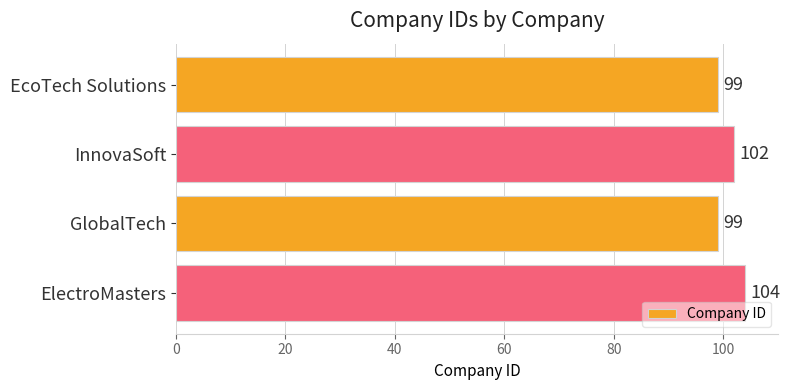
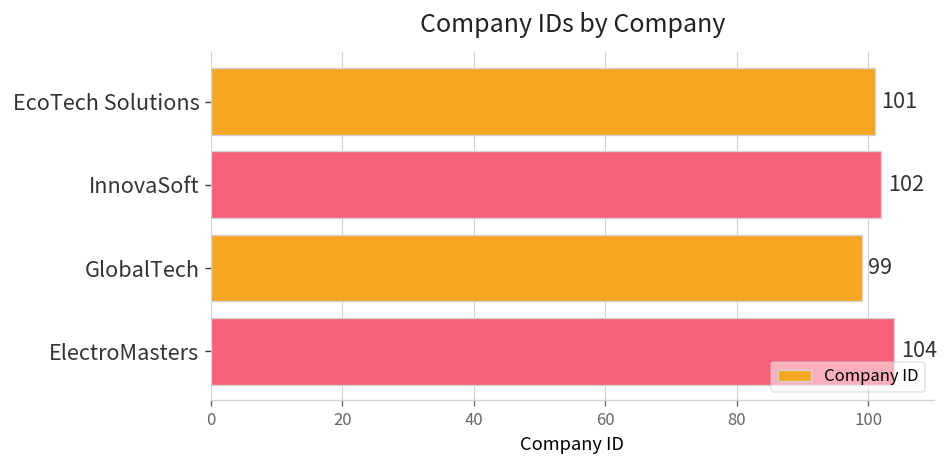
EcoTech Solutions: 99 -> 101
